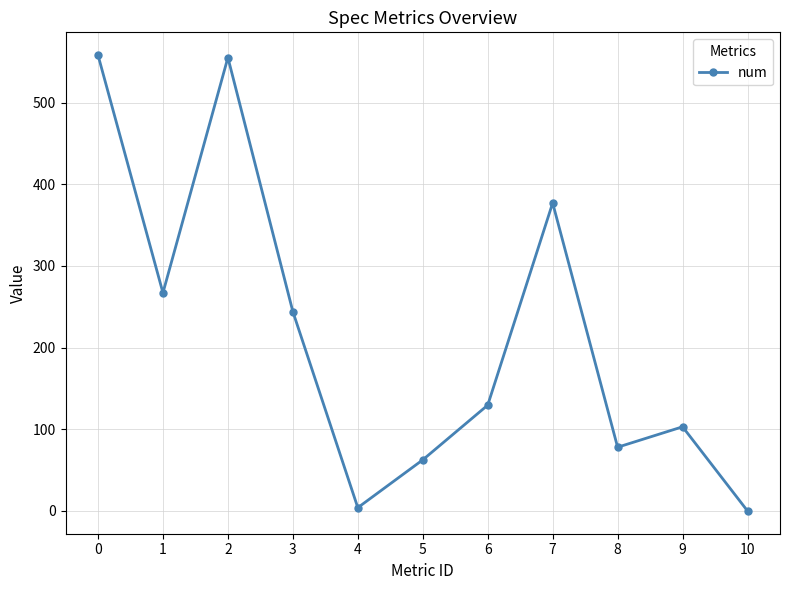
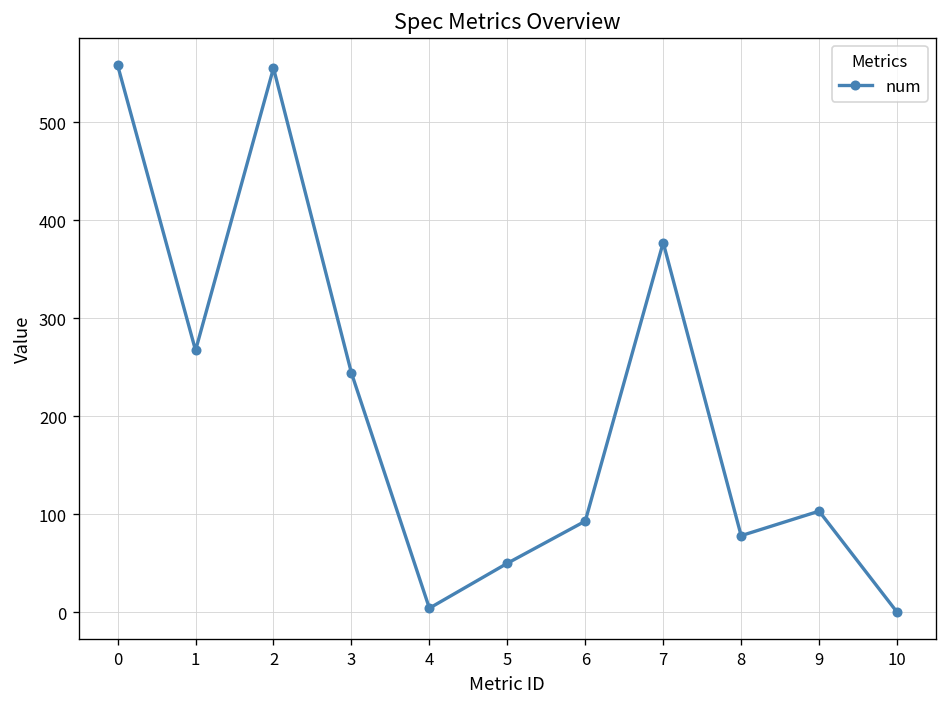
5: 60 -> 50
6: 130 -> 90
